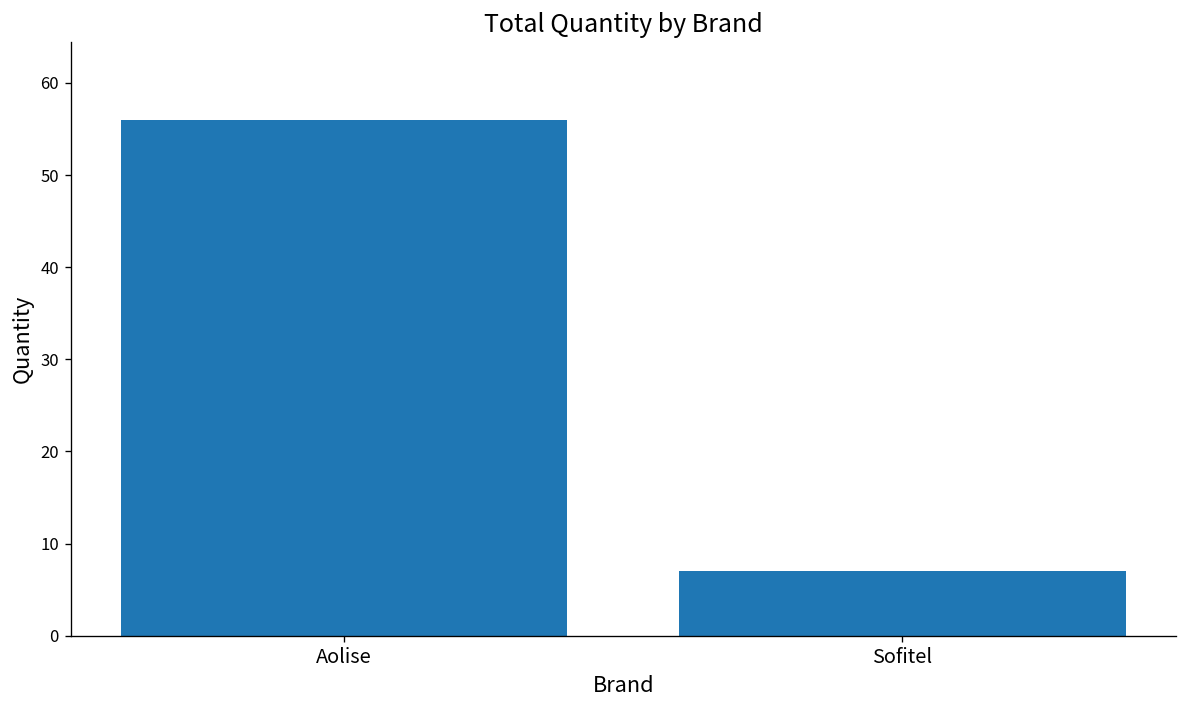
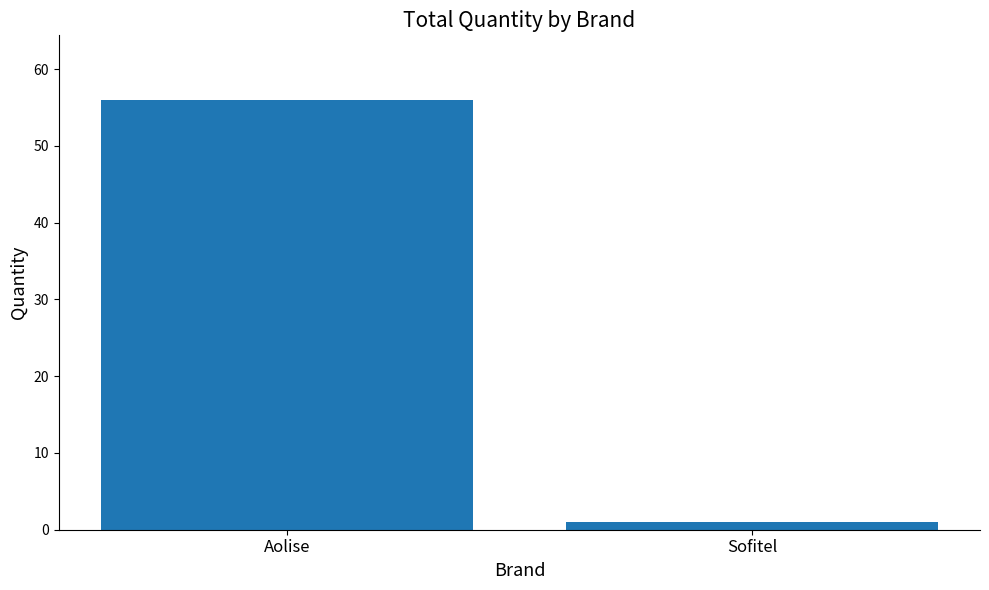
Sofitel: 7 -> 1
